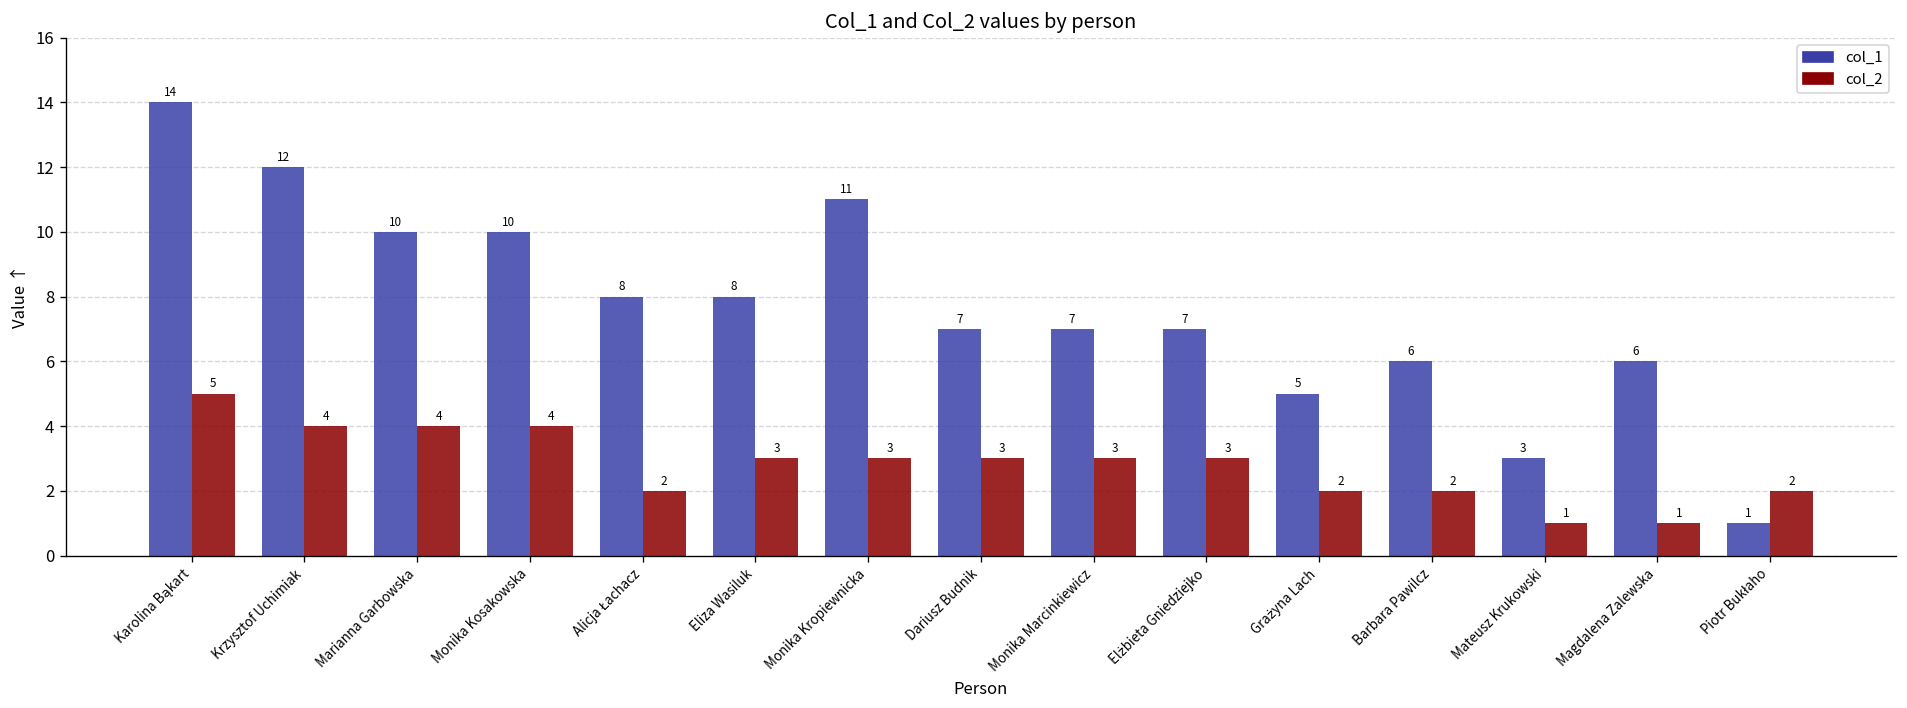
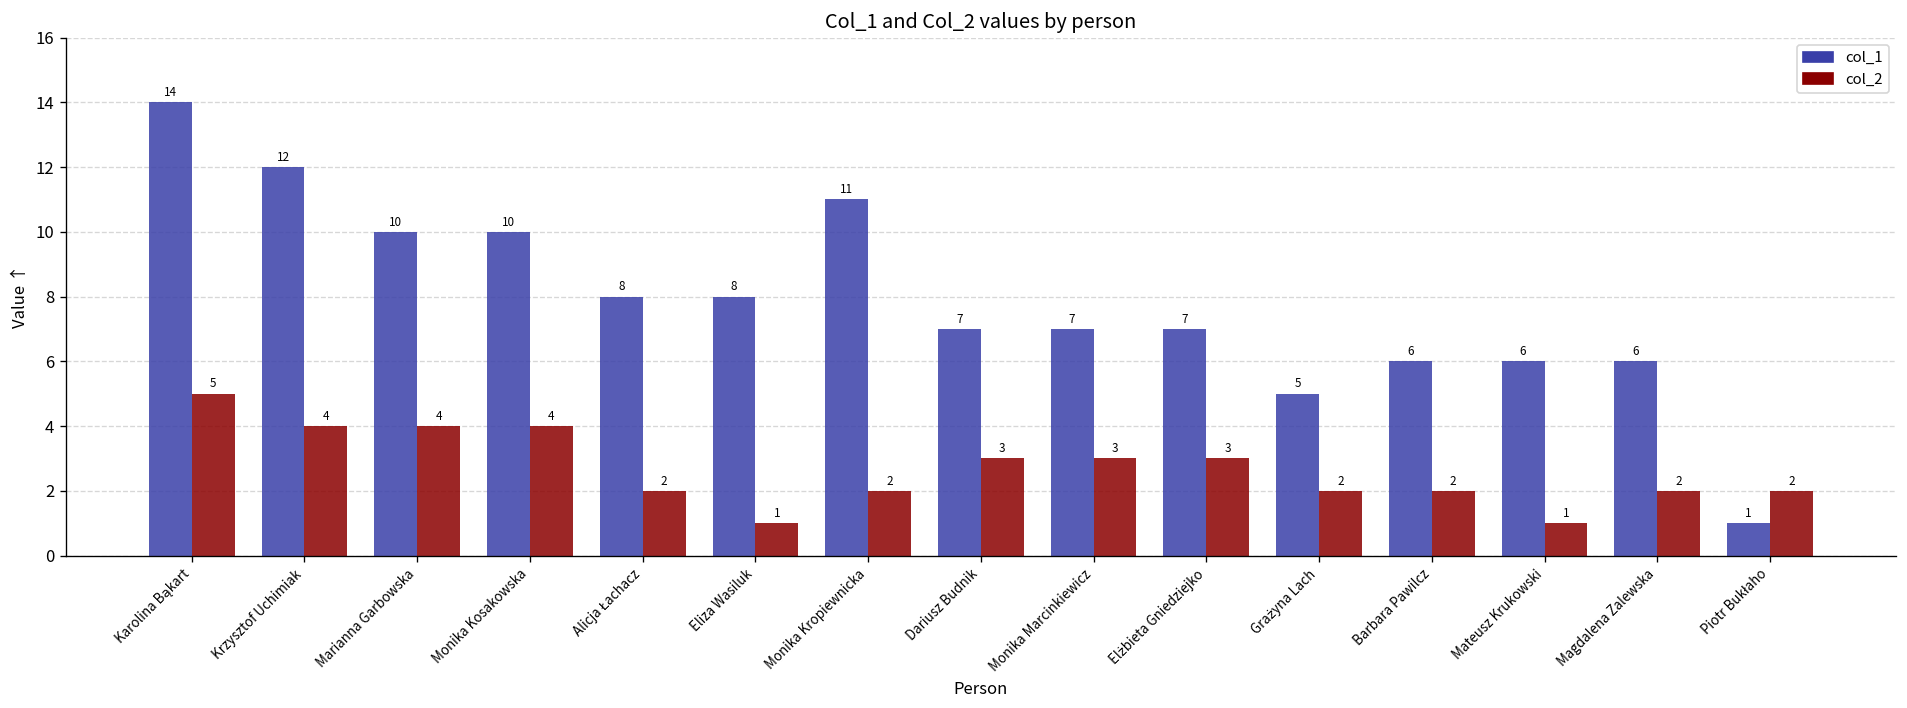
col_2, Eliza Wasiluk: 3 -> 1
col_2, Monika Kropiewnicka: 3 -> 2
col_1, Mateusz Krukowski: 3 -> 6
col_2, Magdalena Zalewska: 1 -> 2
